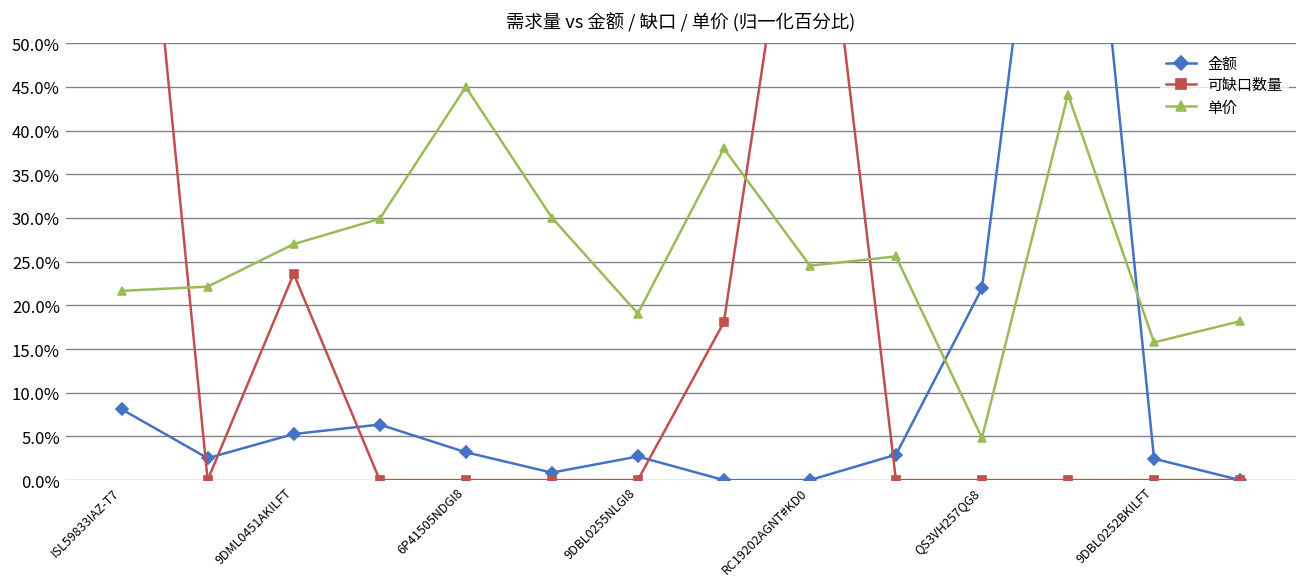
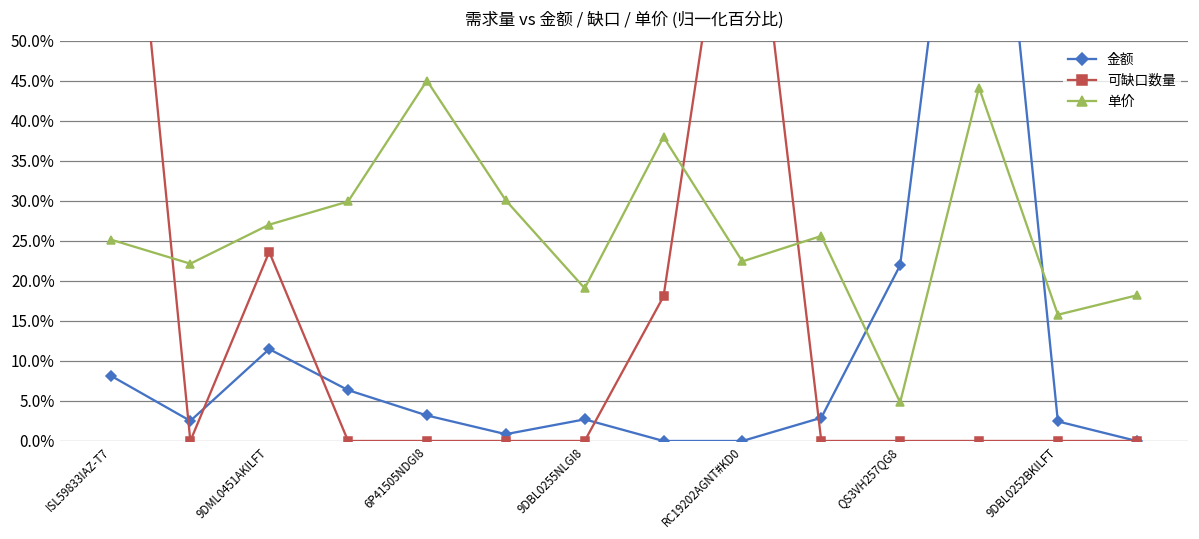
单价, ISL59833IAZ-T7: 22% -> 25%
金额, 9DML0451AKILFT: 5% -> 11%
单价, RC19202AGNT#KD0: 25% -> 22%
